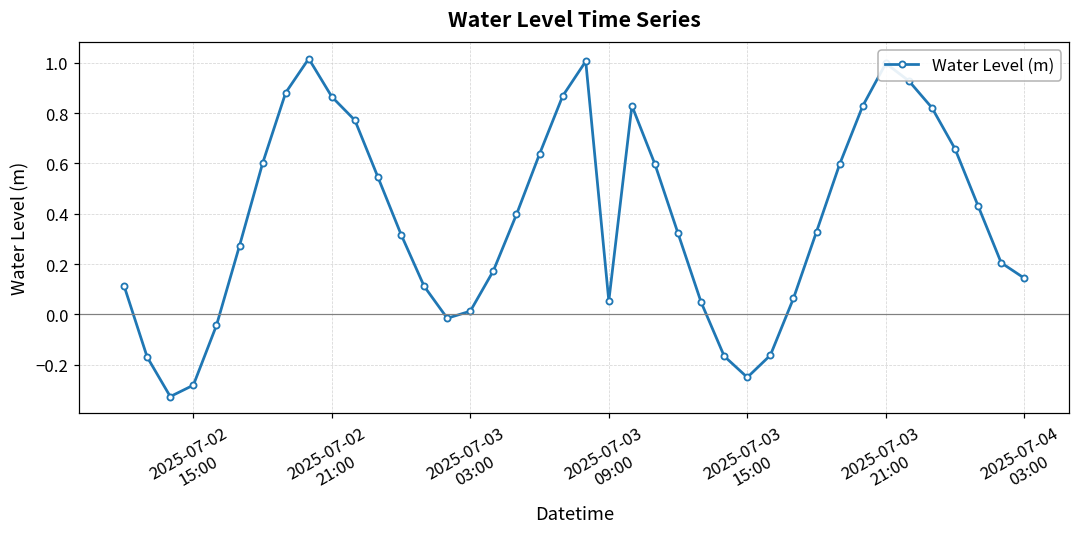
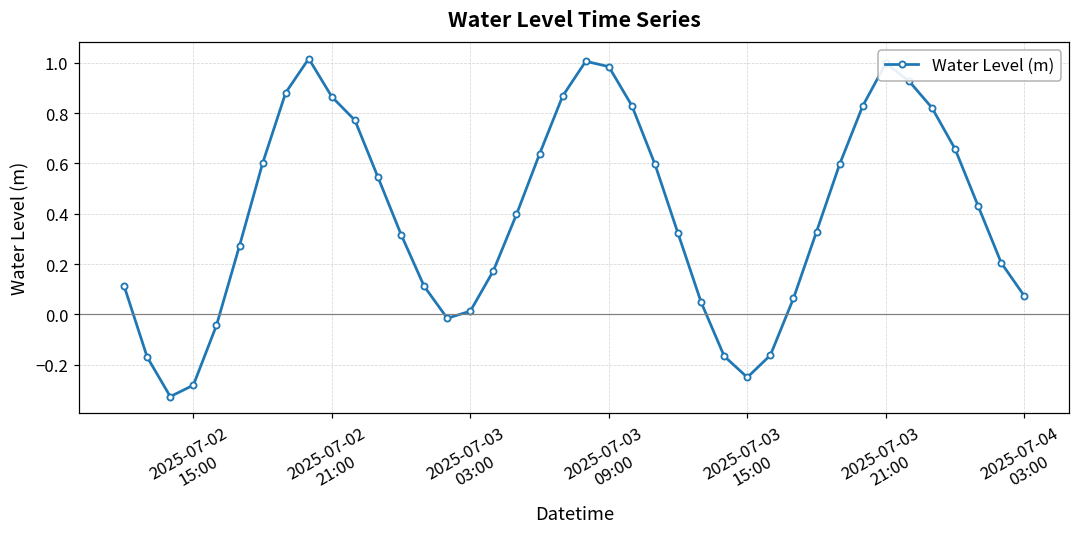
2025-07-03 09:00: 0.05 -> 0.98
2025-07-04 03:00: 0.14 -> 0.07
